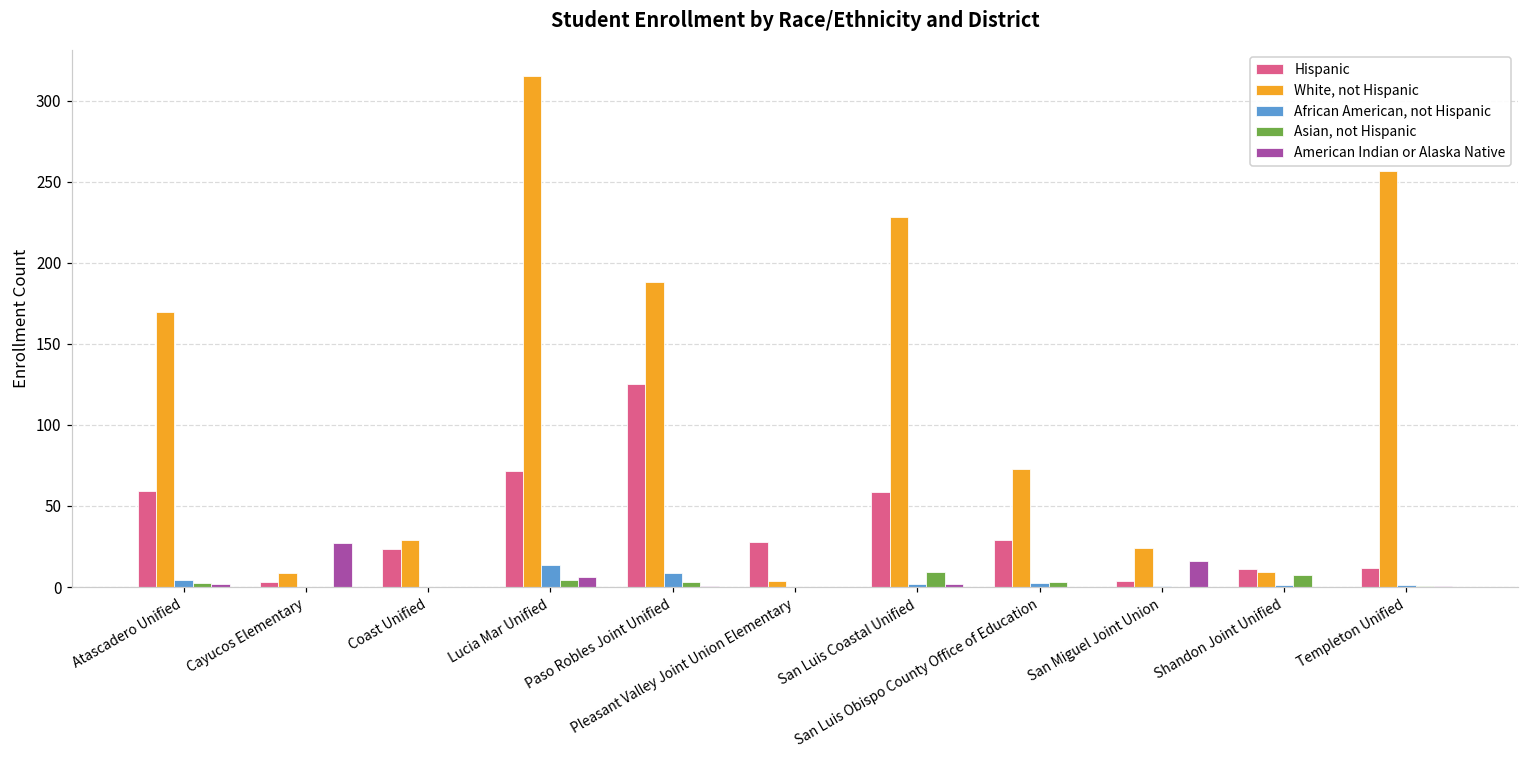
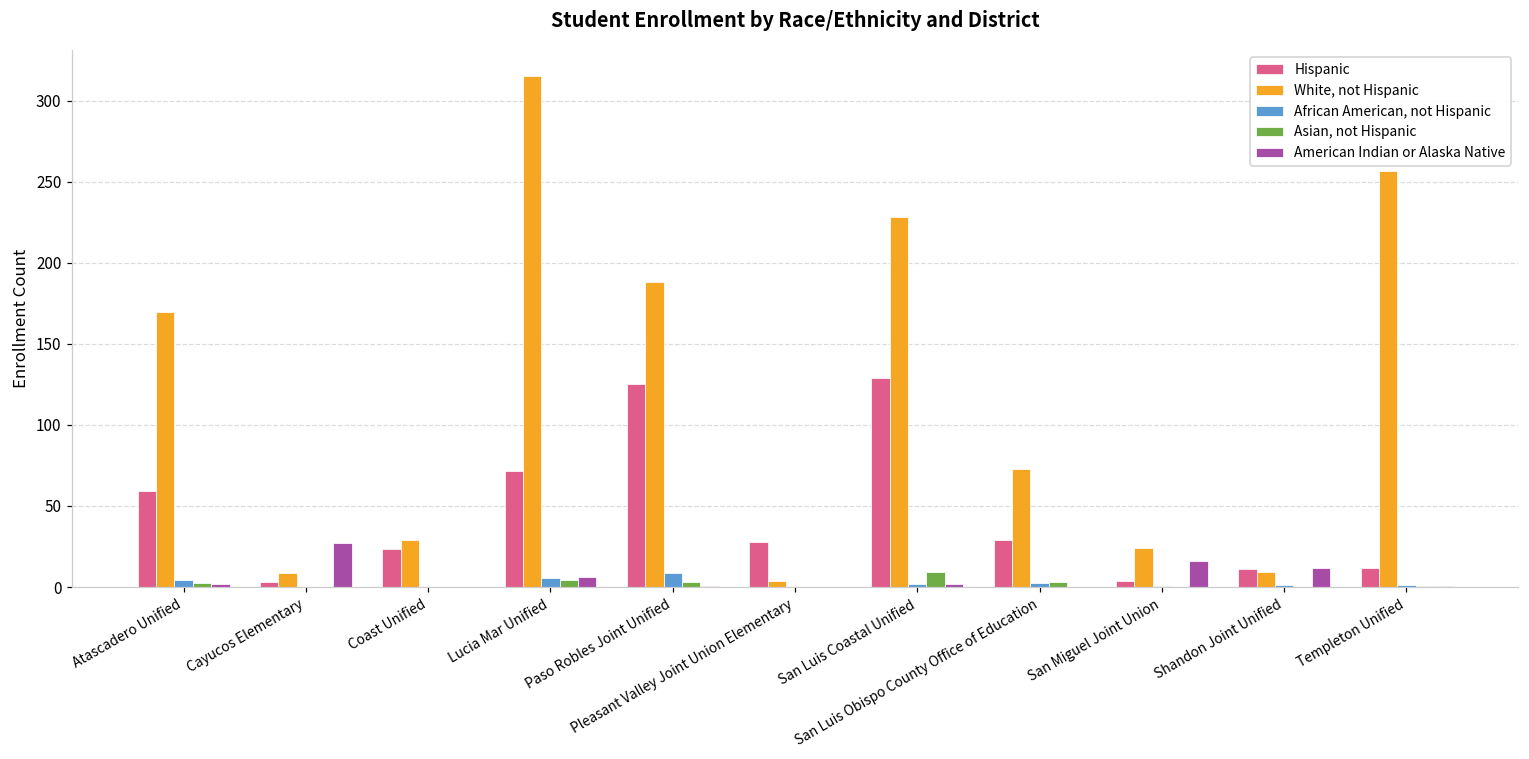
African American, not Hispanic, Lucia Mar Unified: 14 -> 6
Hispanic, San Luis Coastal Unified: 59 -> 129
Asian, not Hispanic, Shandon Joint Unified: 8 -> 0
American Indian or Alaska Native, Shandon Joint Unified: 0 -> 12
